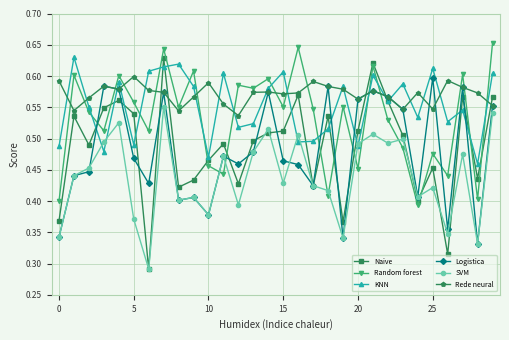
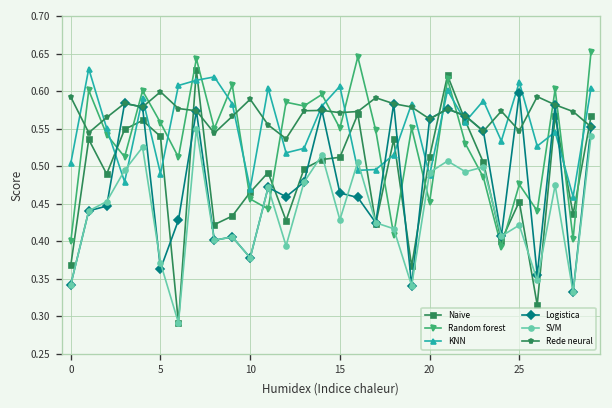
KNN, 0: 0.49 -> 0.50
Logistica, 5: 0.47 -> 0.36
